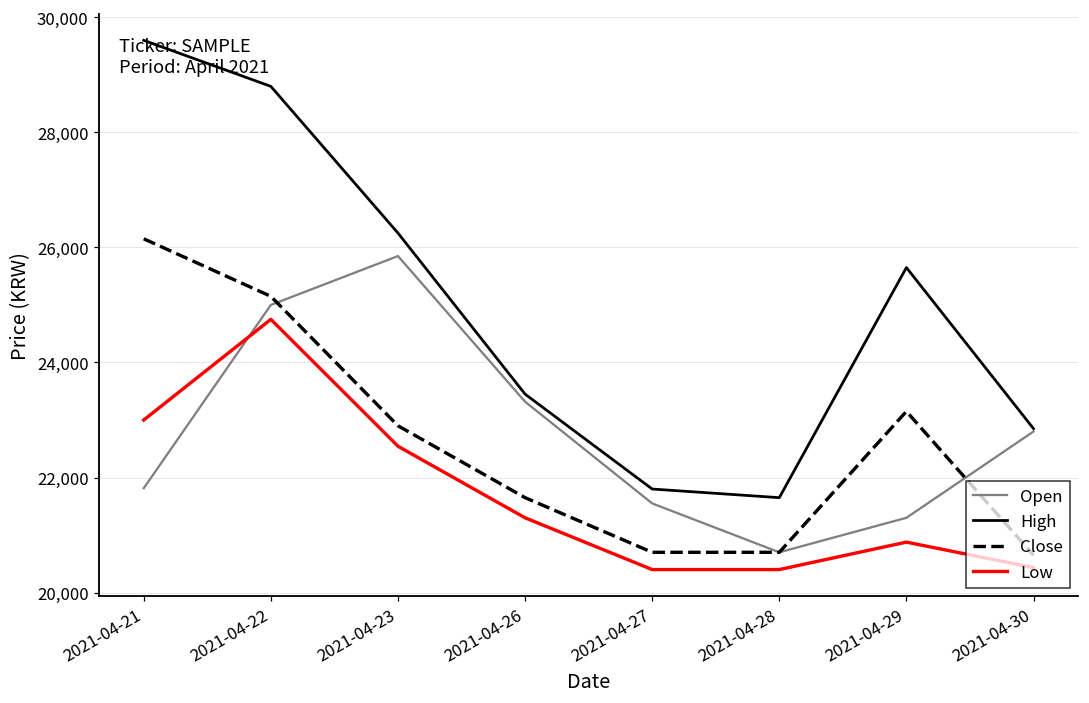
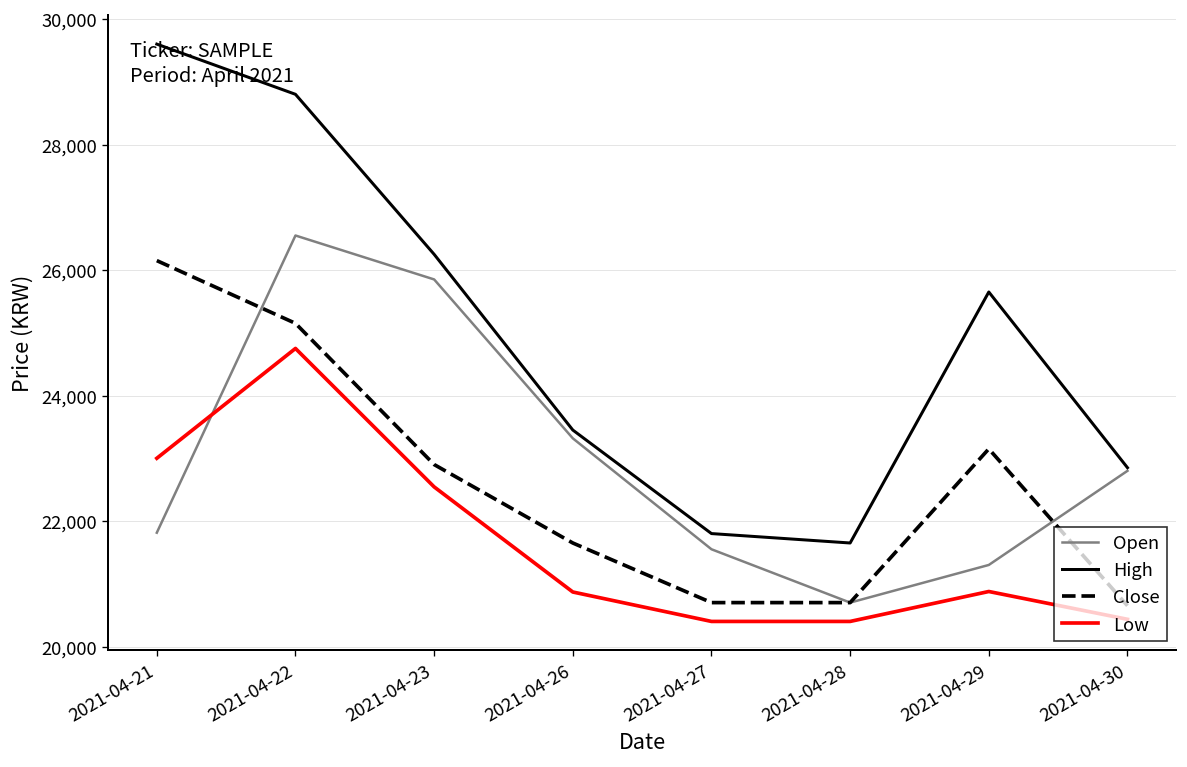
Open, 2021-04-22: 25,000 -> 26,600
Low, 2021-04-26: 21,300 -> 20,900
